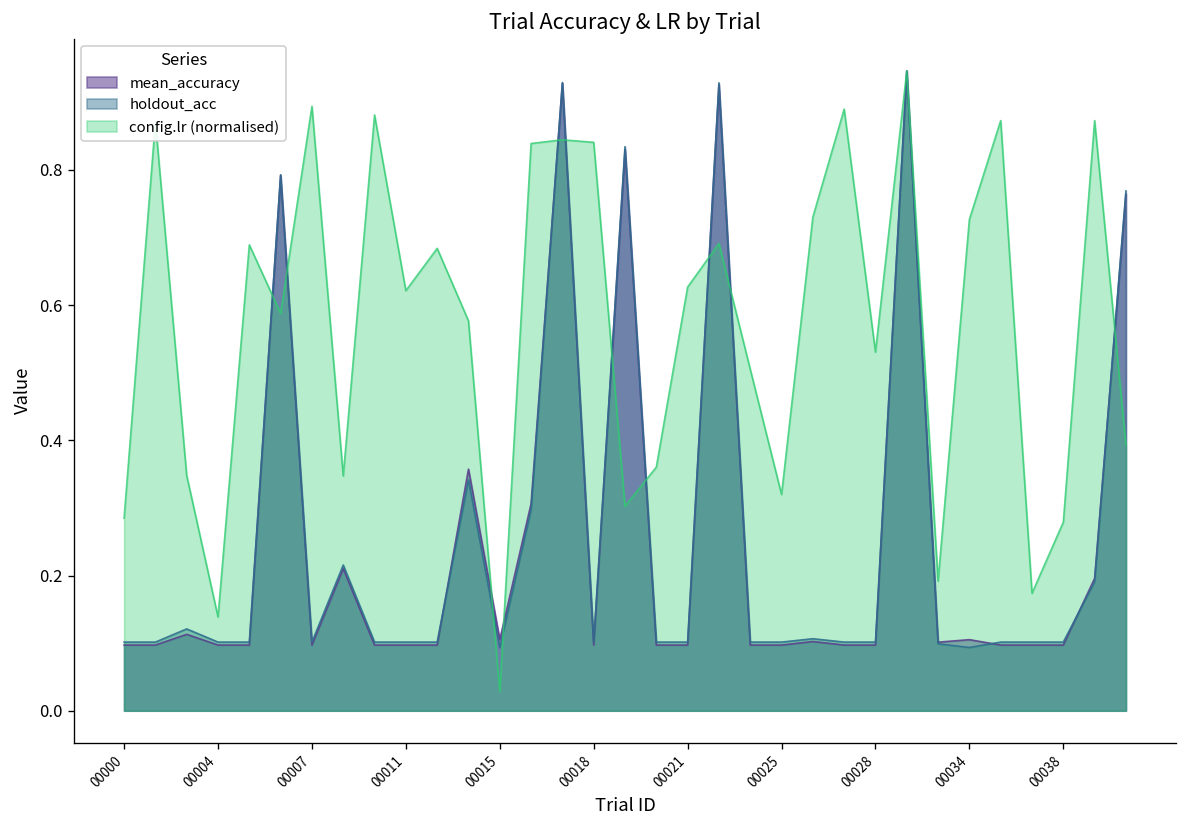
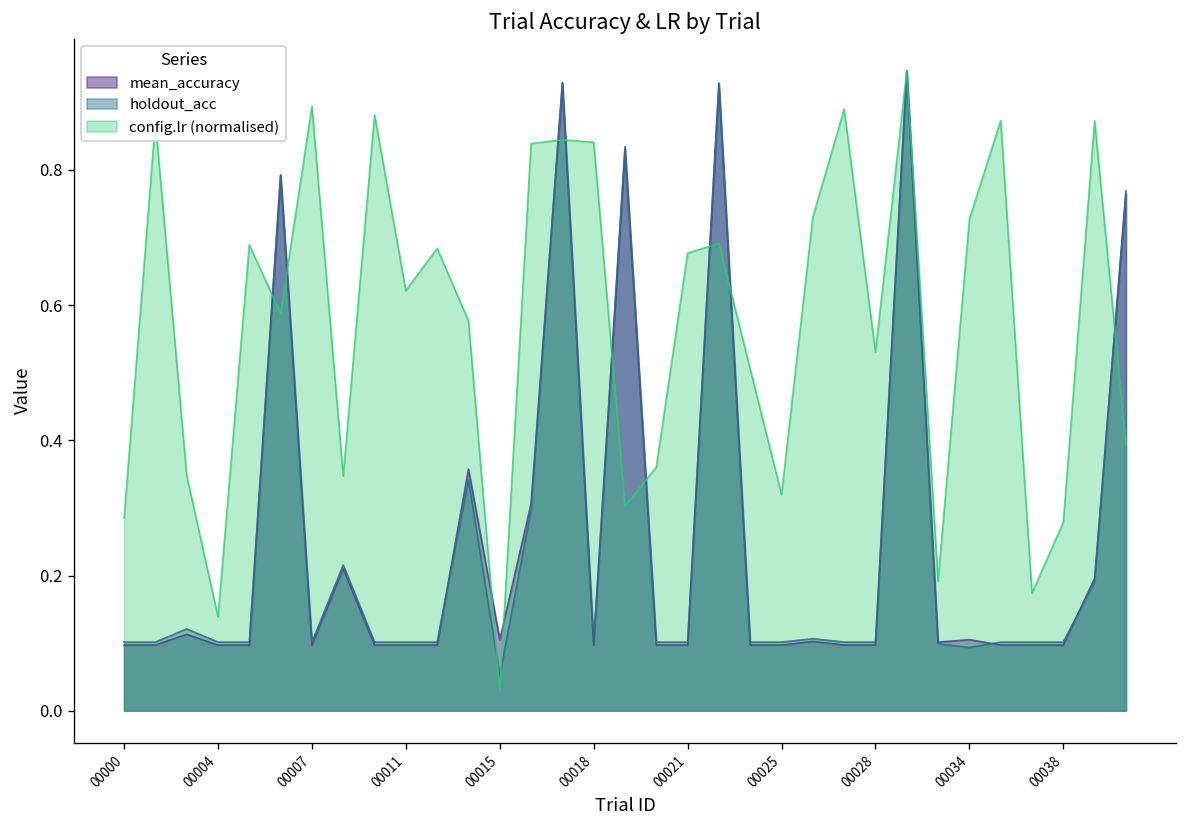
holdout_acc, 00015: 0.09 -> 0.05
config.lr (normalised), 00021: 0.63 -> 0.68
